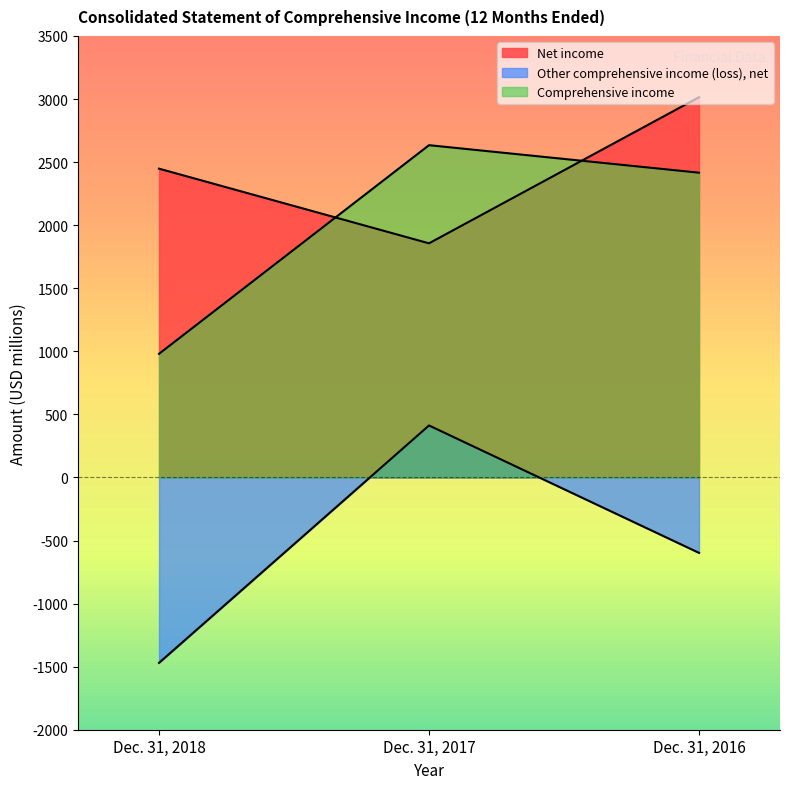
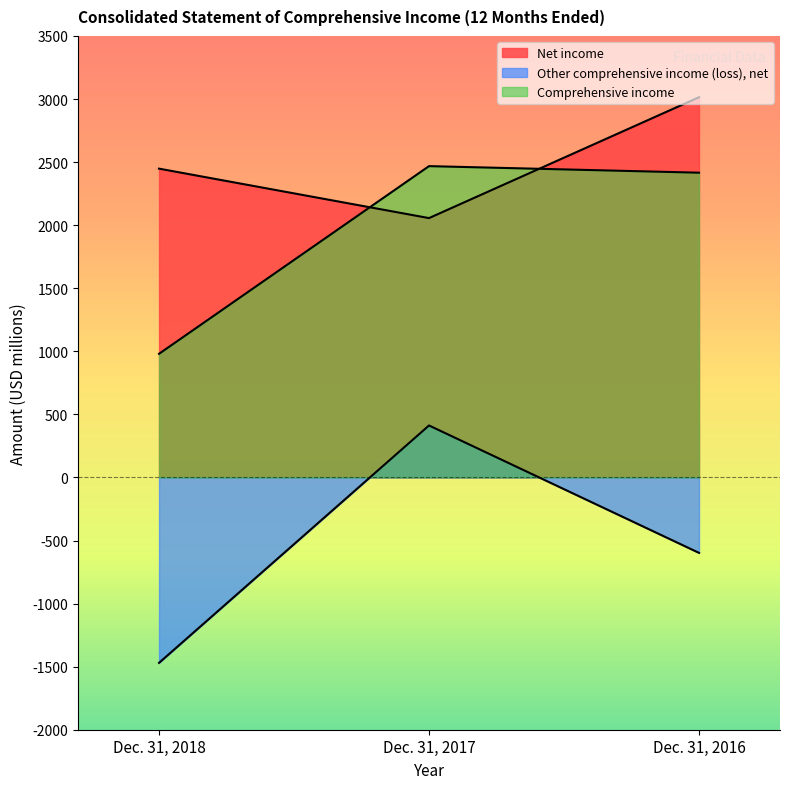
Net income, Dec. 31, 2017: 1860 -> 2060
Comprehensive income, Dec. 31, 2017: 2630 -> 2470
